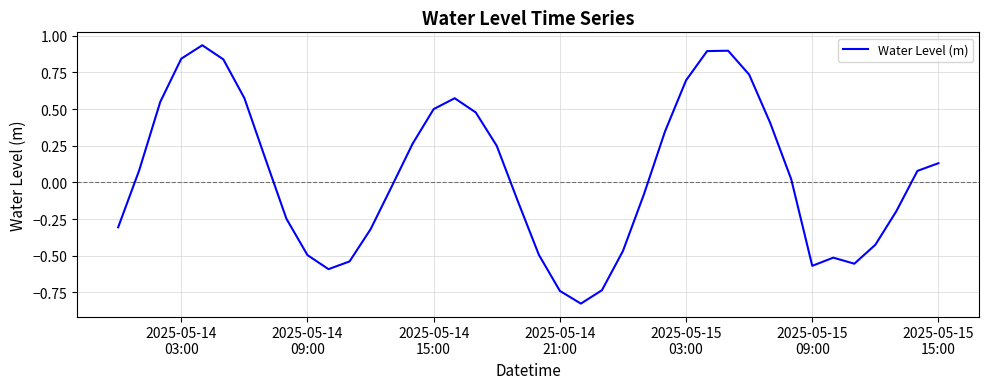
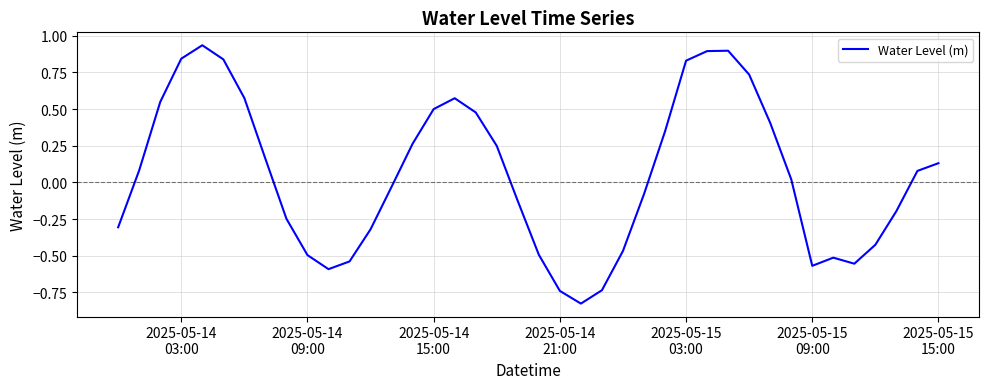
2025-05-15 03:00: 0.70 -> 0.83
